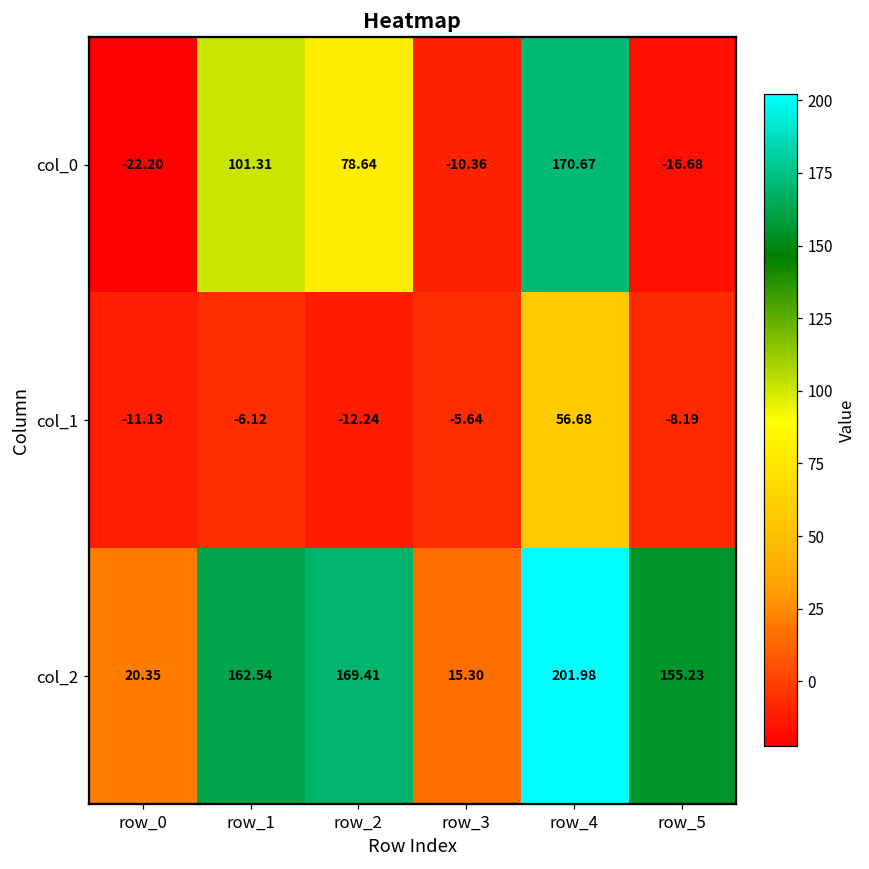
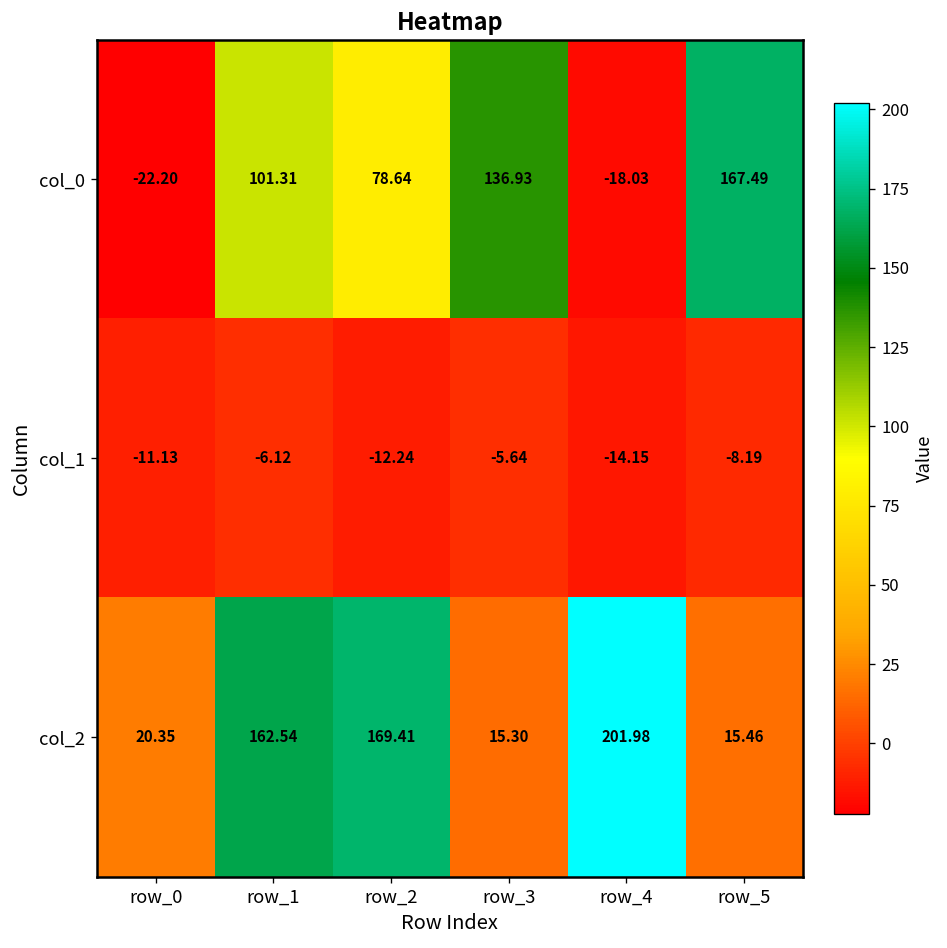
col_0, row_3: -10.36 -> 136.93
col_0, row_4: 170.67 -> -18.03
col_0, row_5: -16.68 -> 167.49
col_1, row_4: 56.68 -> -14.15
col_2, row_5: 155.23 -> 15.46
